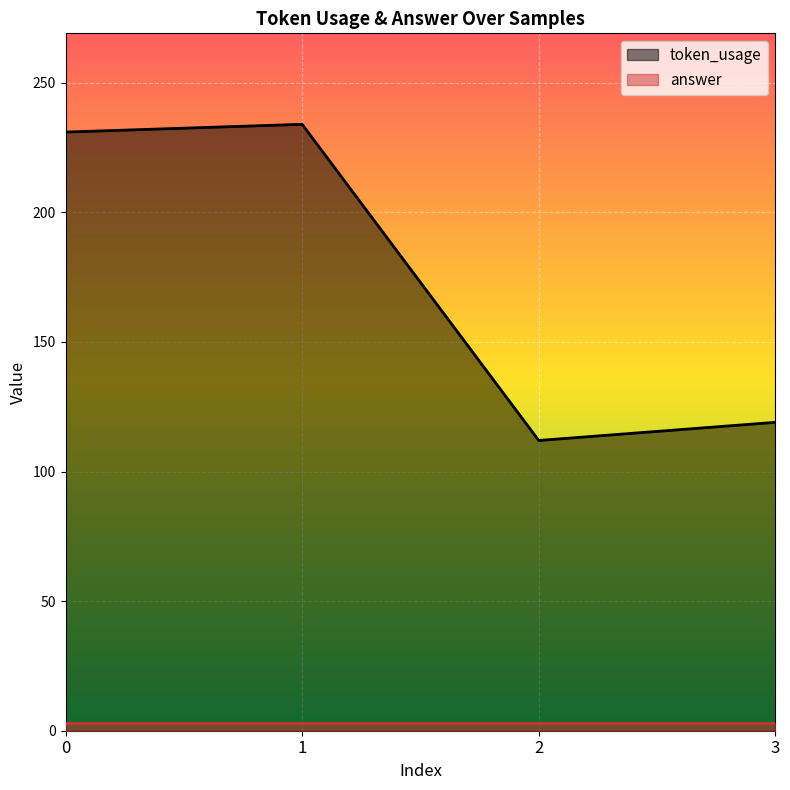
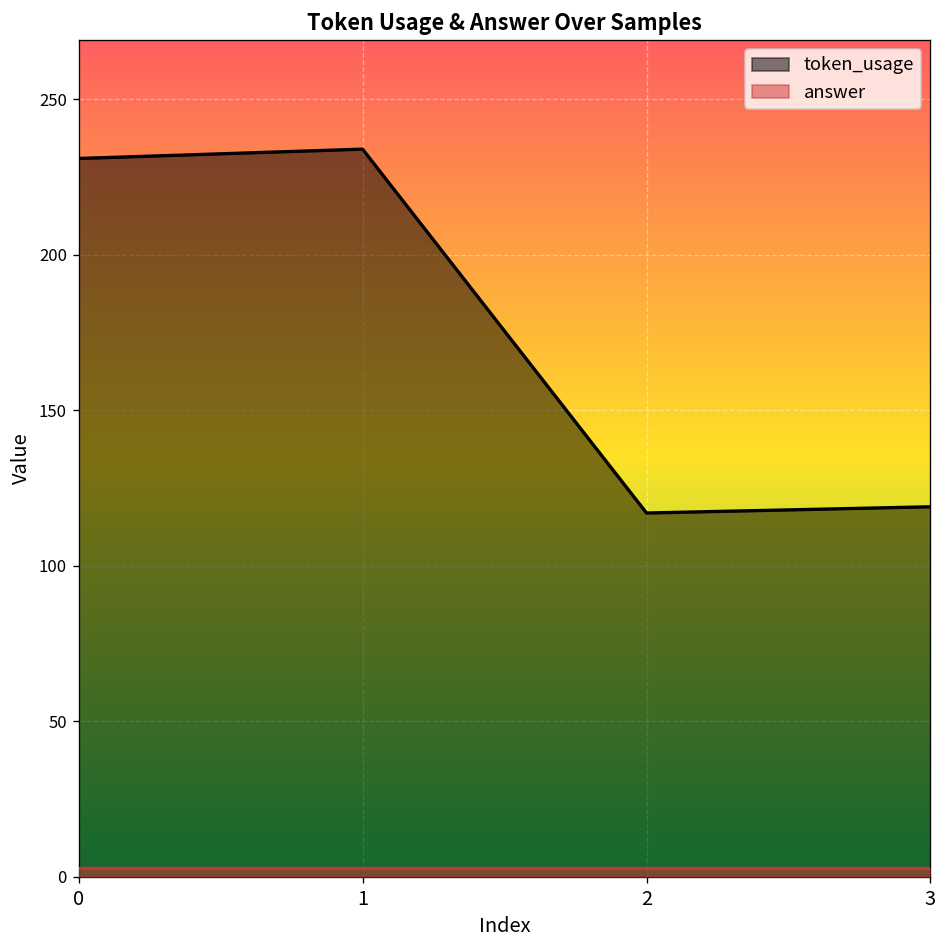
token_usage, 2: 112 -> 117
